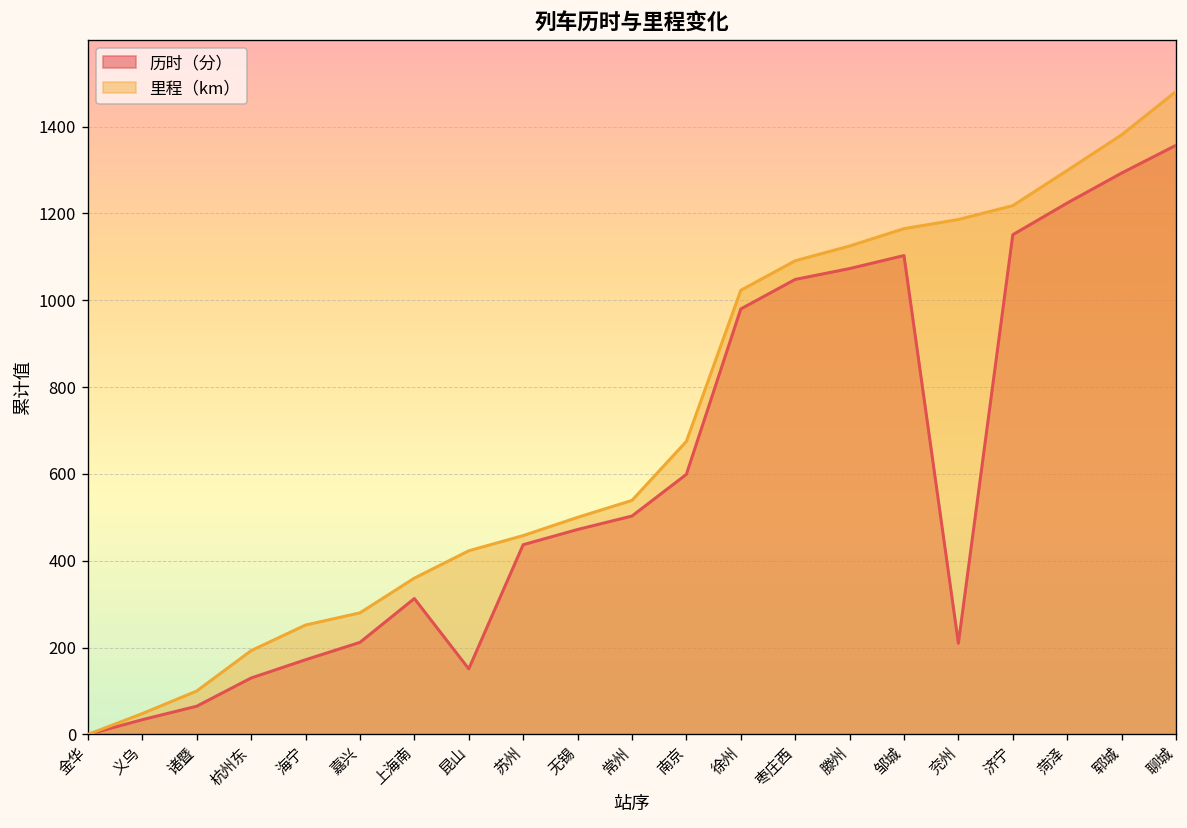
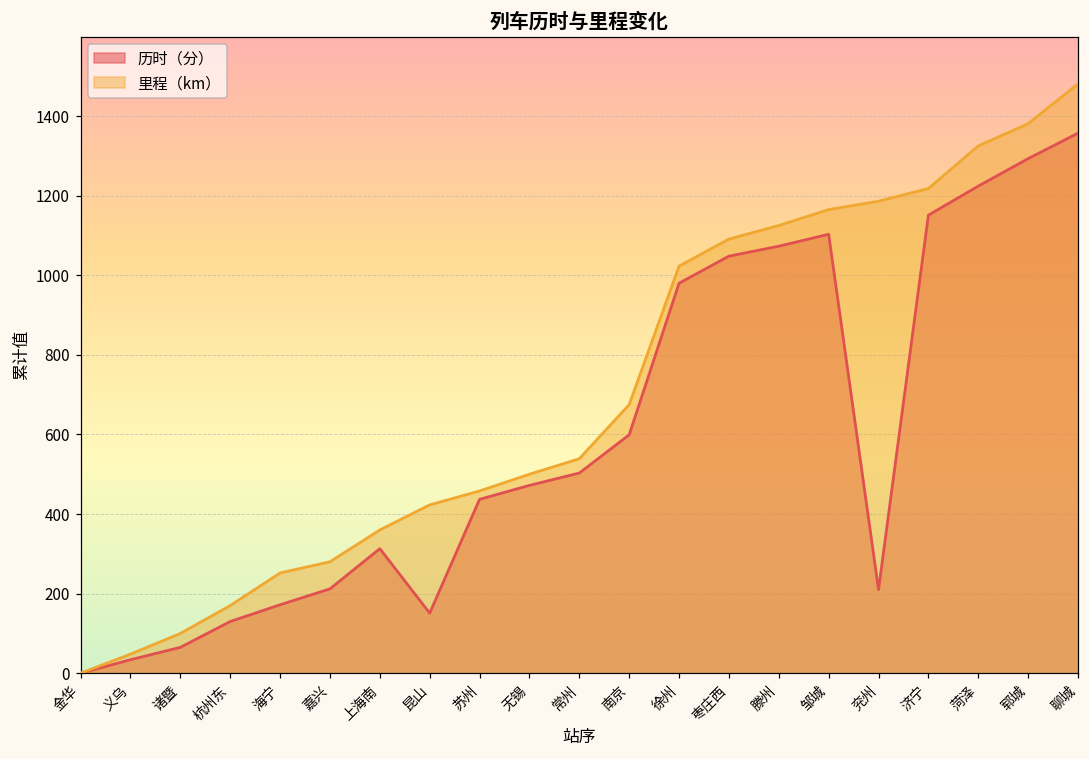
里程（km）, 杭州东: 190 -> 170
里程（km）, 菏泽: 1300 -> 1330
